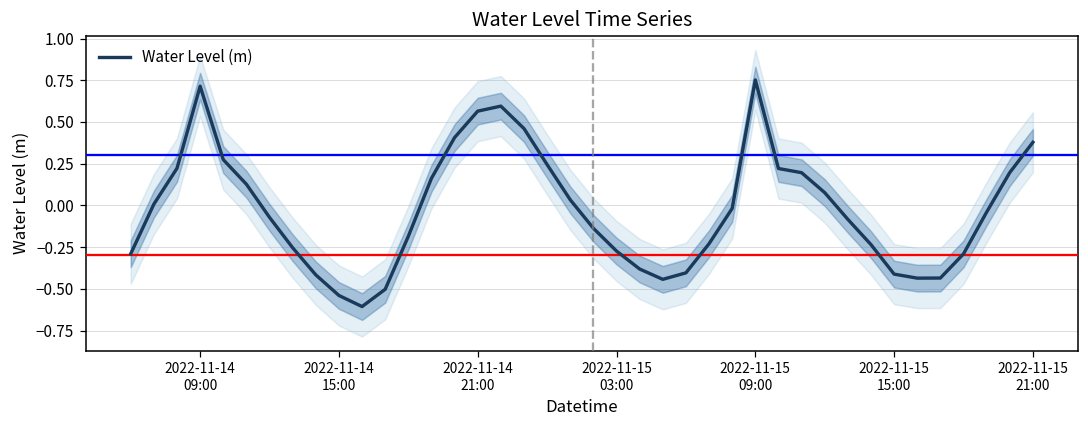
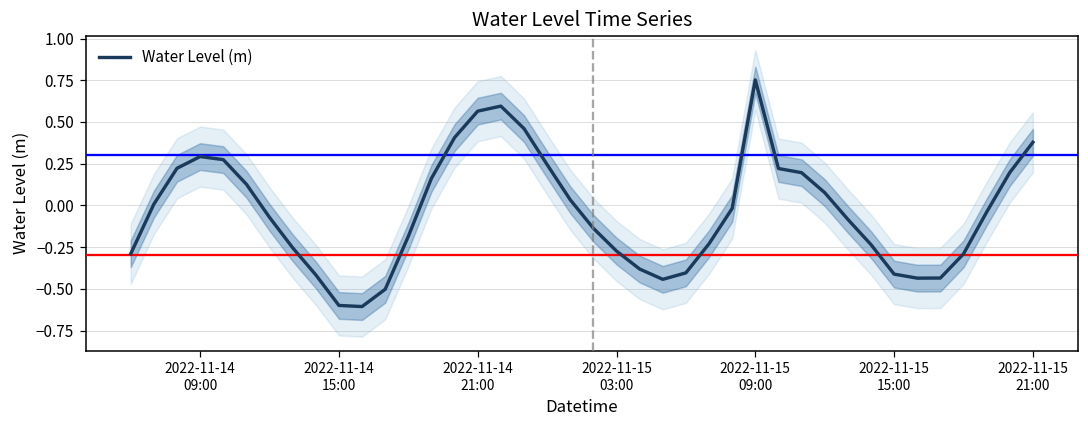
Water Level (m), 2022-11-14 09:00: 0.71 -> 0.29
Water Level (m), 2022-11-14 15:00: -0.54 -> -0.60
